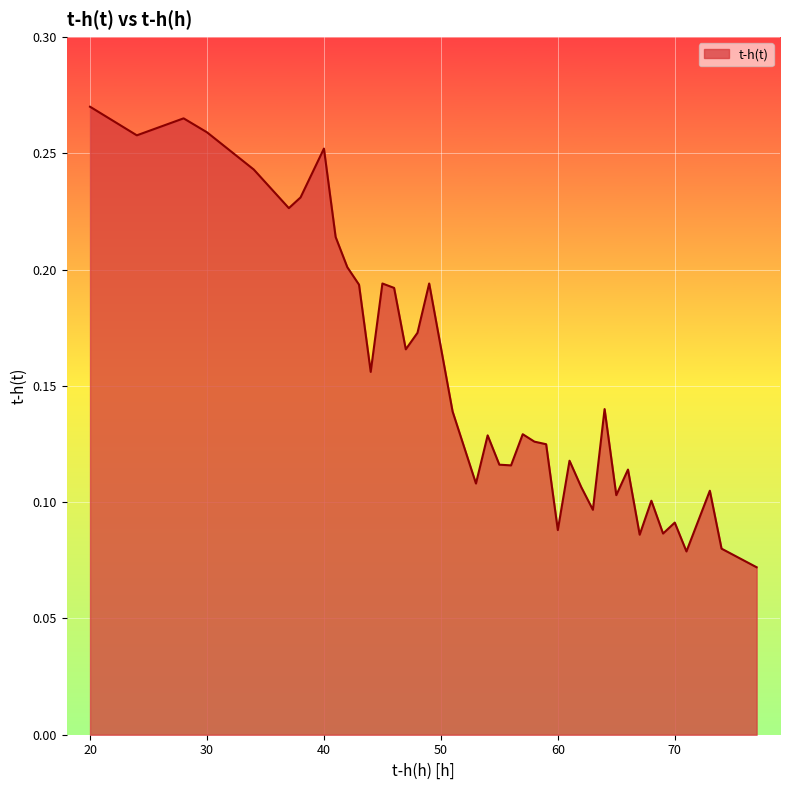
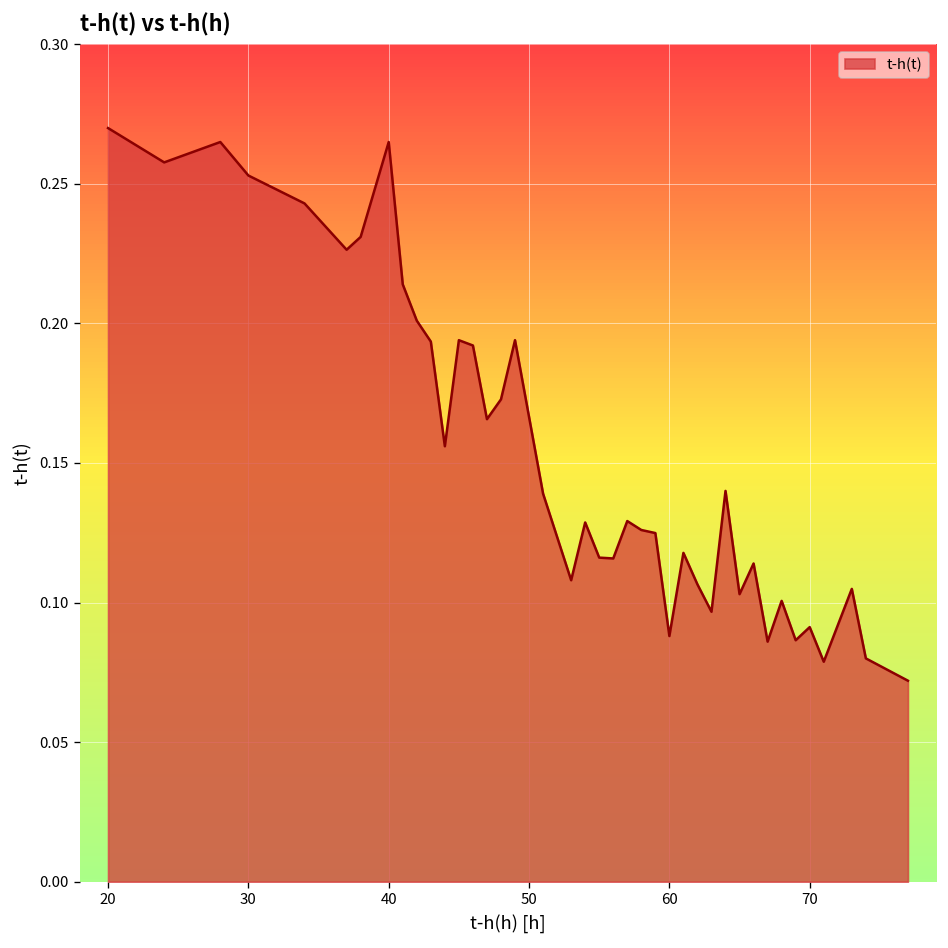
30: 0.259 -> 0.253
40: 0.252 -> 0.265
